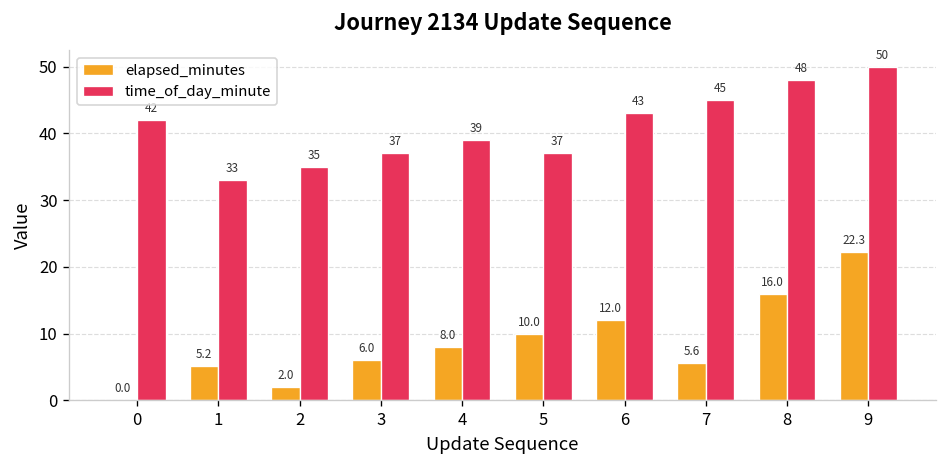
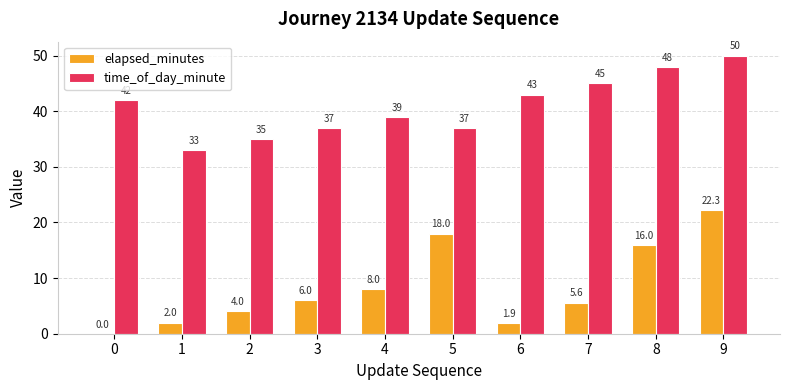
elapsed_minutes, 1: 5.2 -> 2.0
elapsed_minutes, 2: 2.0 -> 4.0
elapsed_minutes, 5: 10.0 -> 18.0
elapsed_minutes, 6: 12.0 -> 1.9
